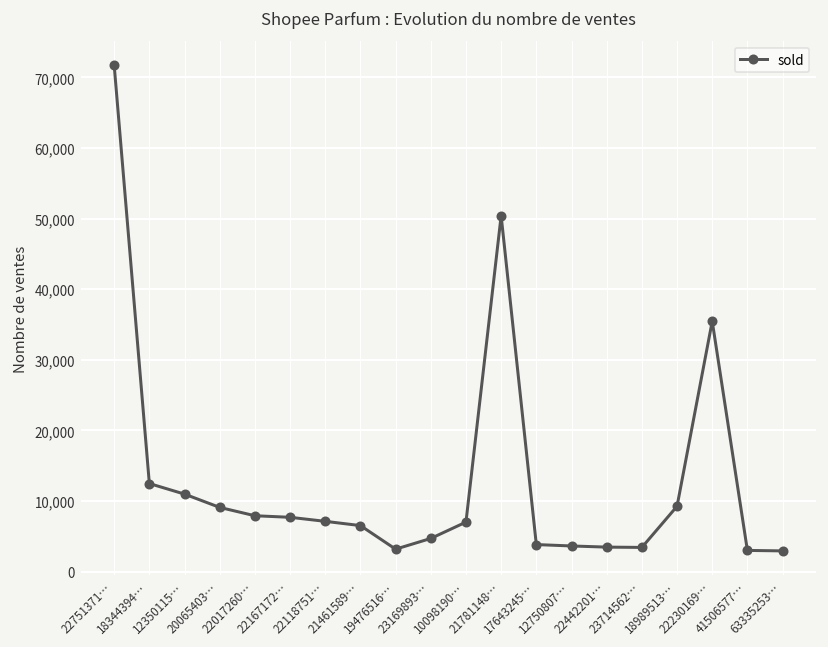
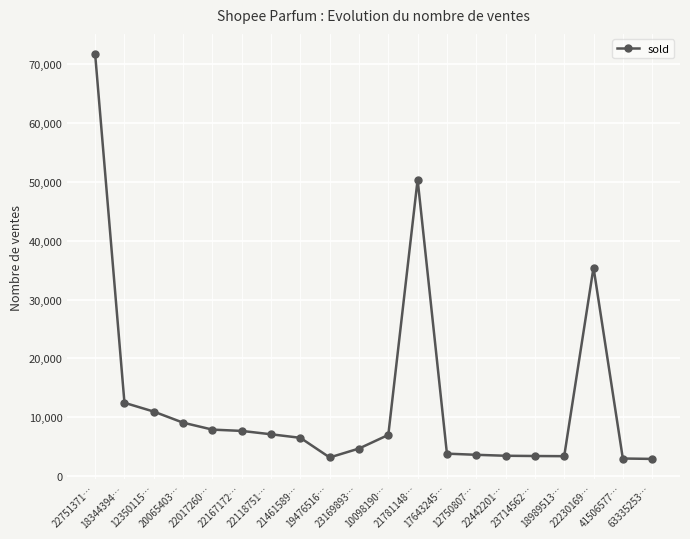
18989513…: 9,000 -> 3,000
